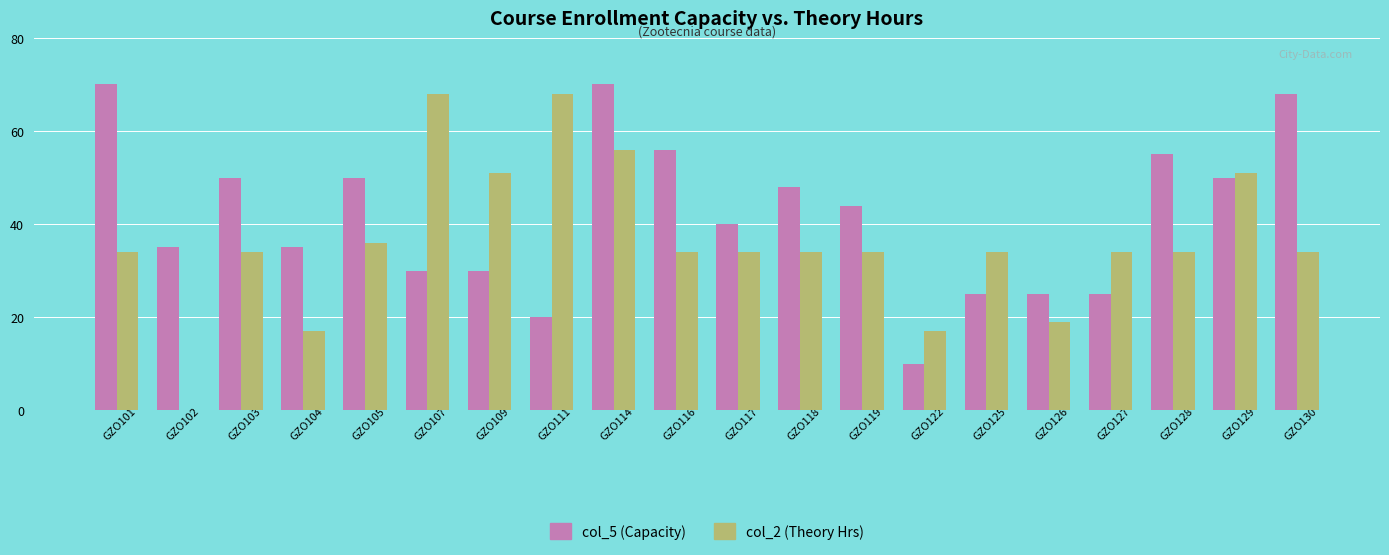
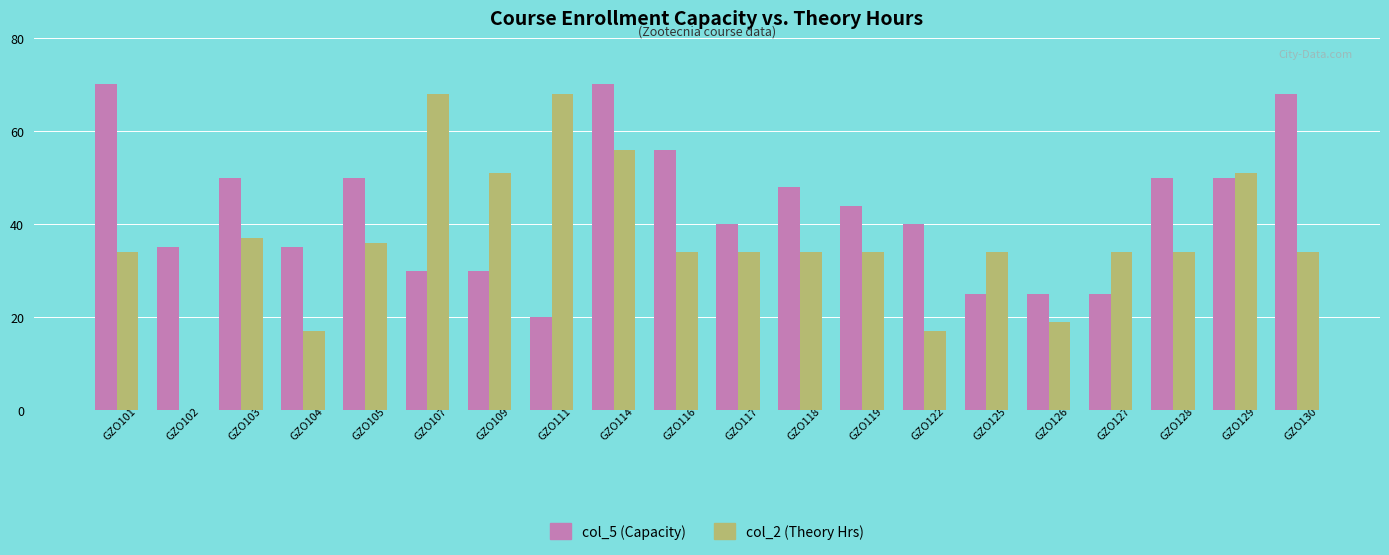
col_2 (Theory Hrs), GZO103: 34 -> 37
col_5 (Capacity), GZO122: 10 -> 40
col_5 (Capacity), GZO128: 55 -> 50
